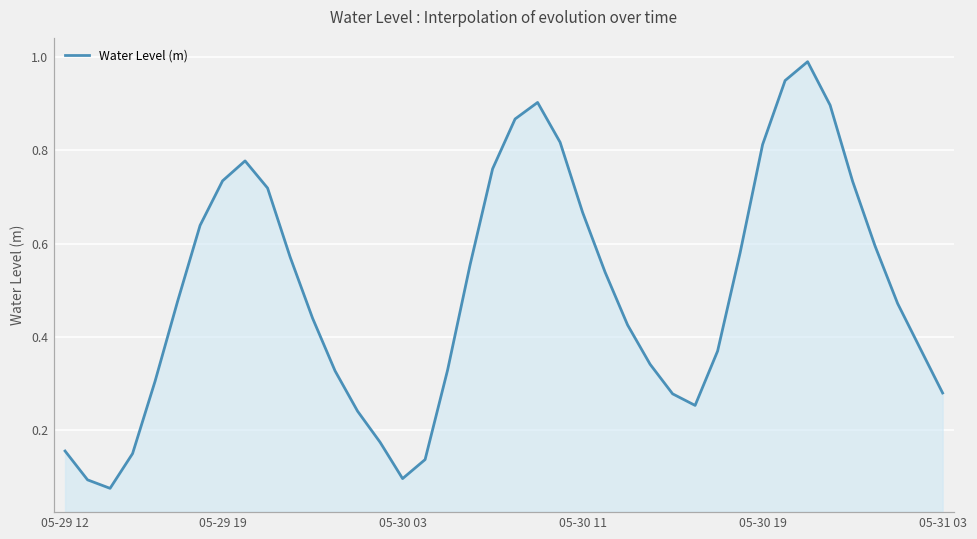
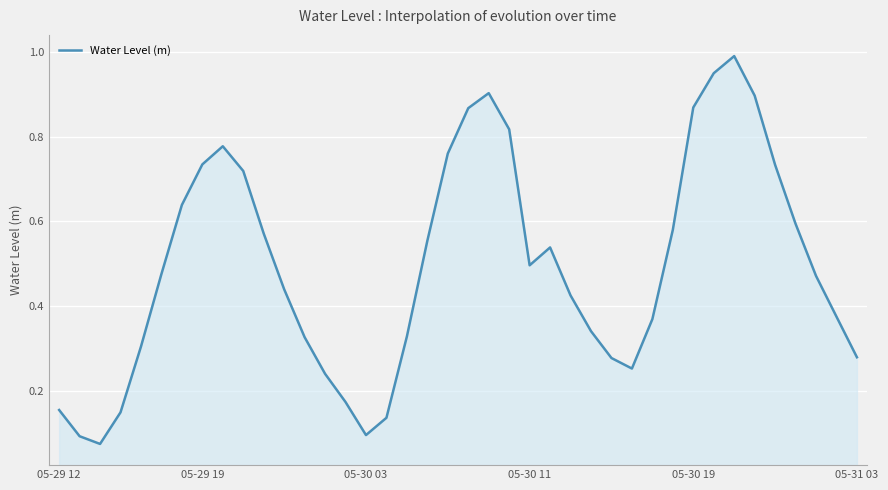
05-30 11: 0.67 -> 0.50
05-30 19: 0.81 -> 0.87
